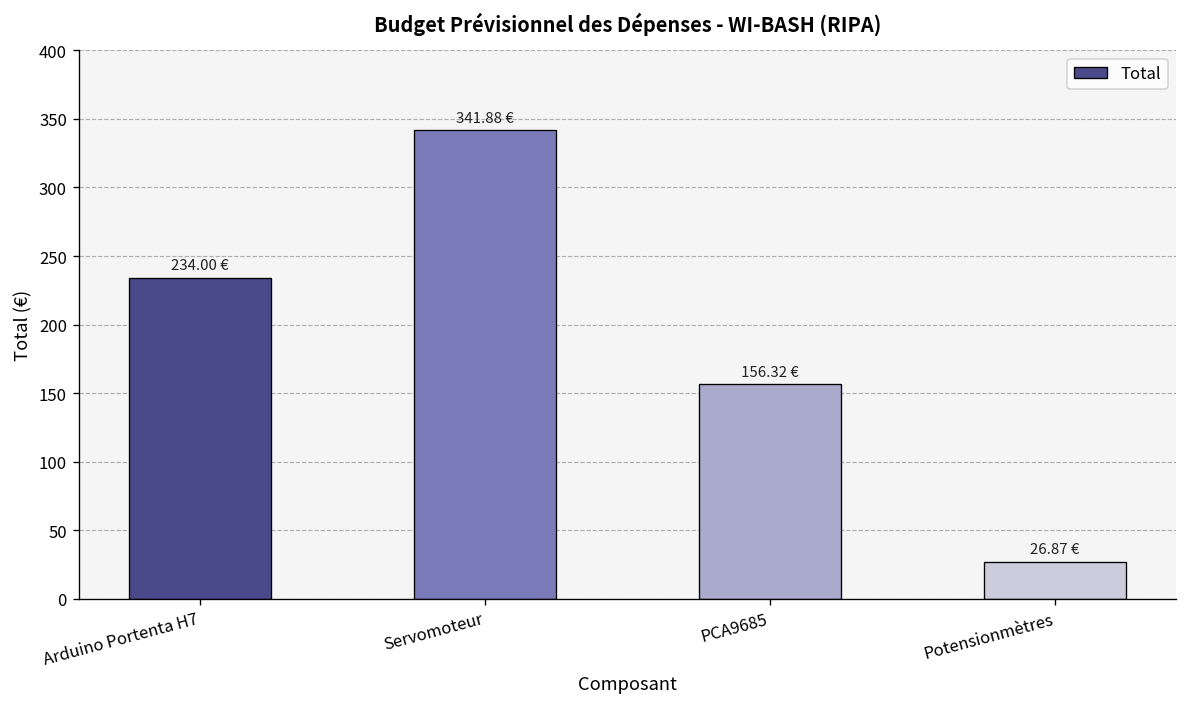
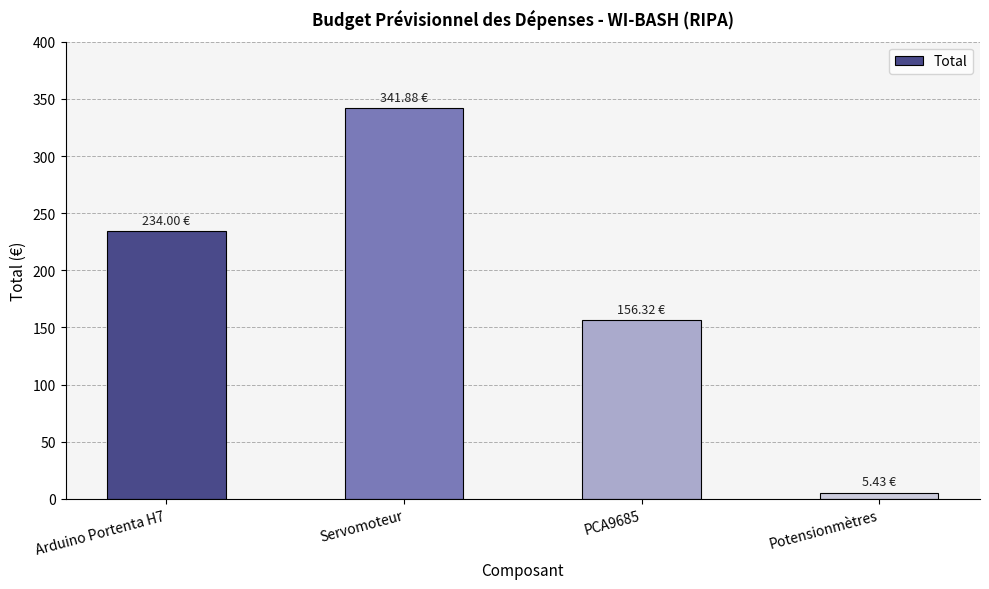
Potensionmètres: 26.87 -> 5.43
